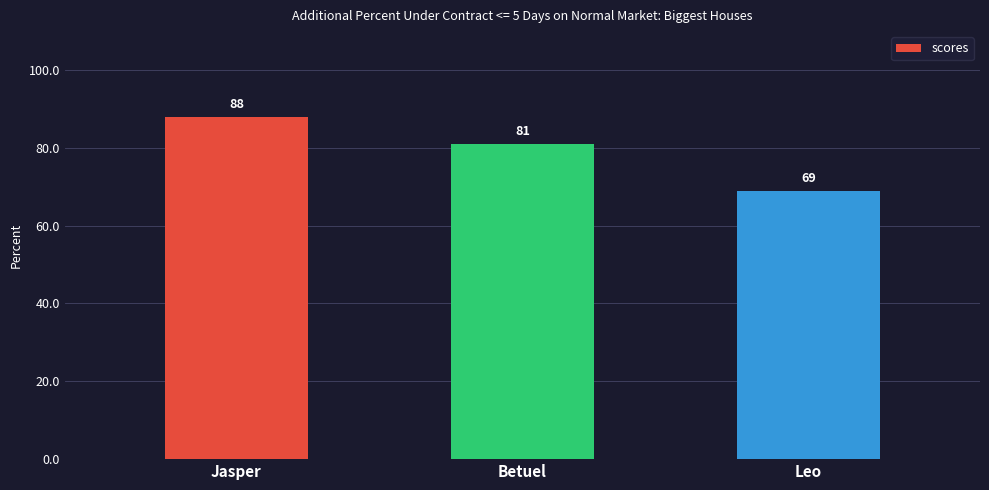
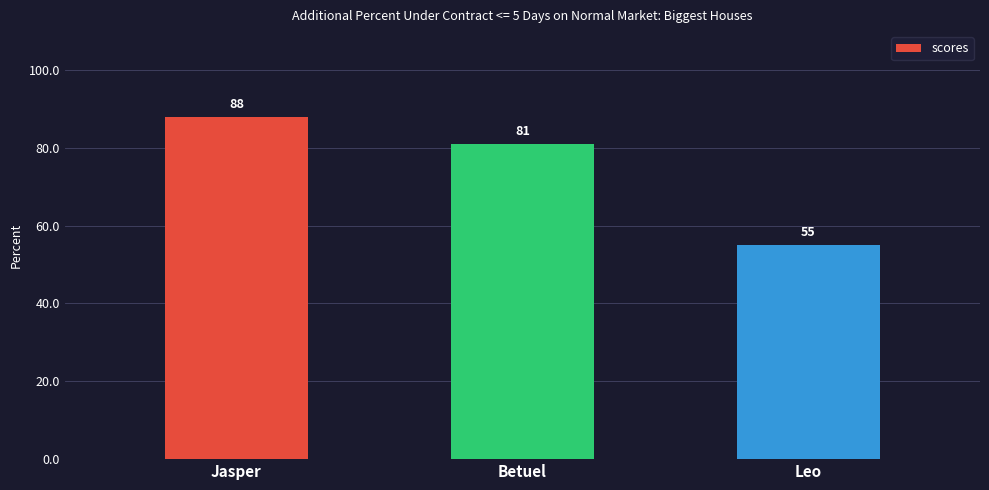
Leo: 69 -> 55
